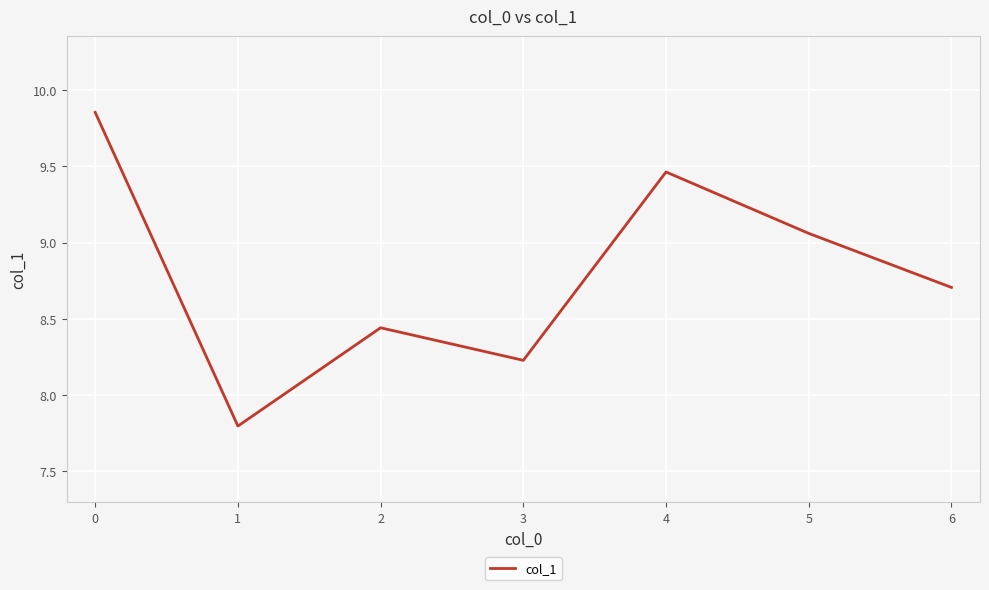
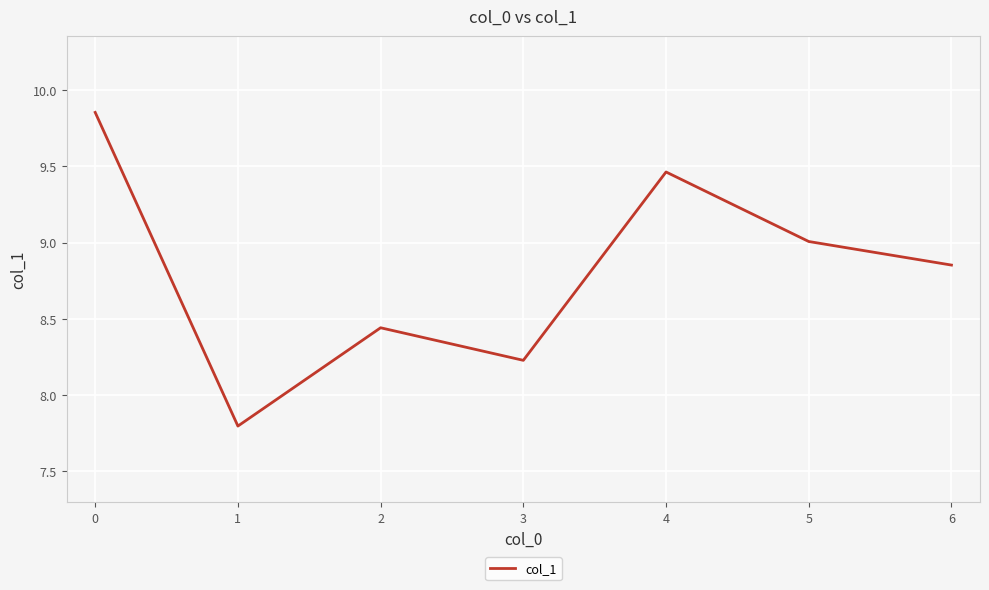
5: 9.06 -> 9.01
6: 8.71 -> 8.85
